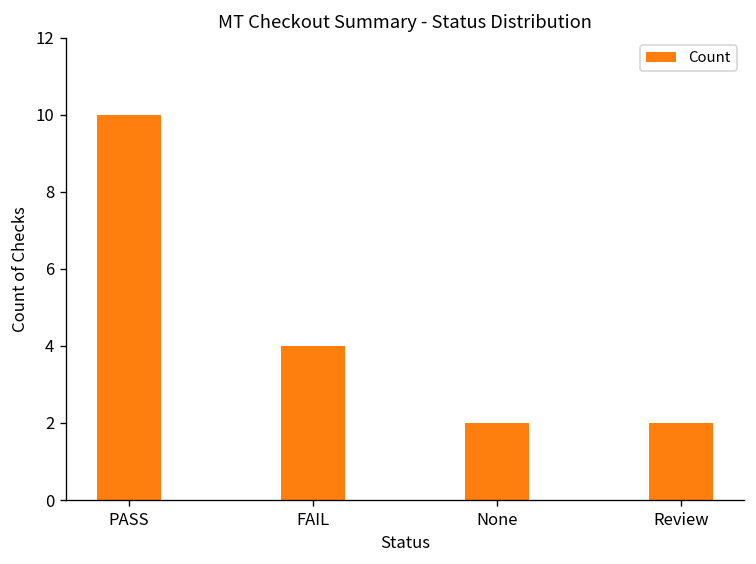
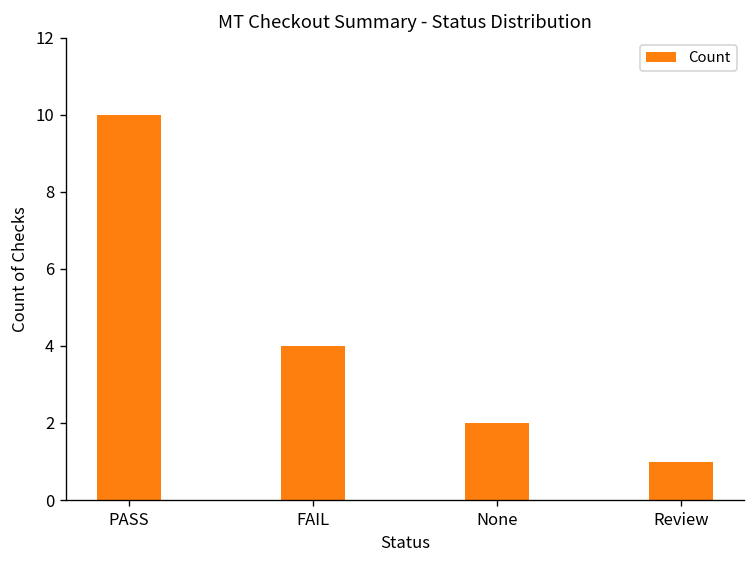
Review: 2 -> 1
